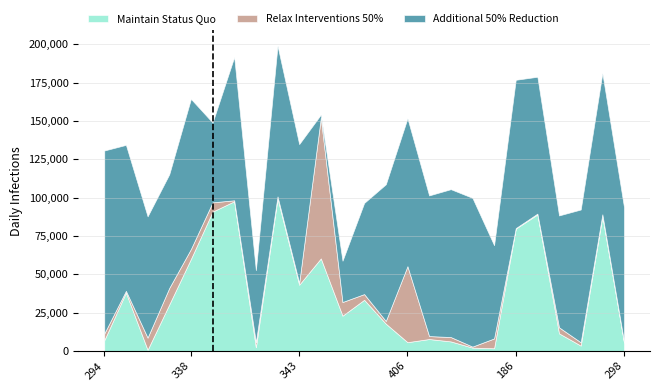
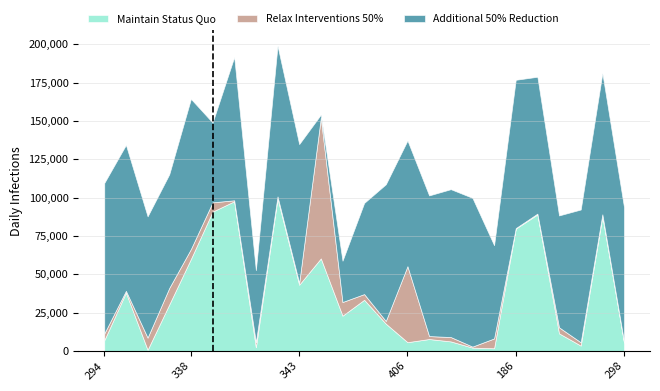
Additional 50% Reduction, 294: 119,000 -> 98,000
Additional 50% Reduction, 406: 96,000 -> 82,000
